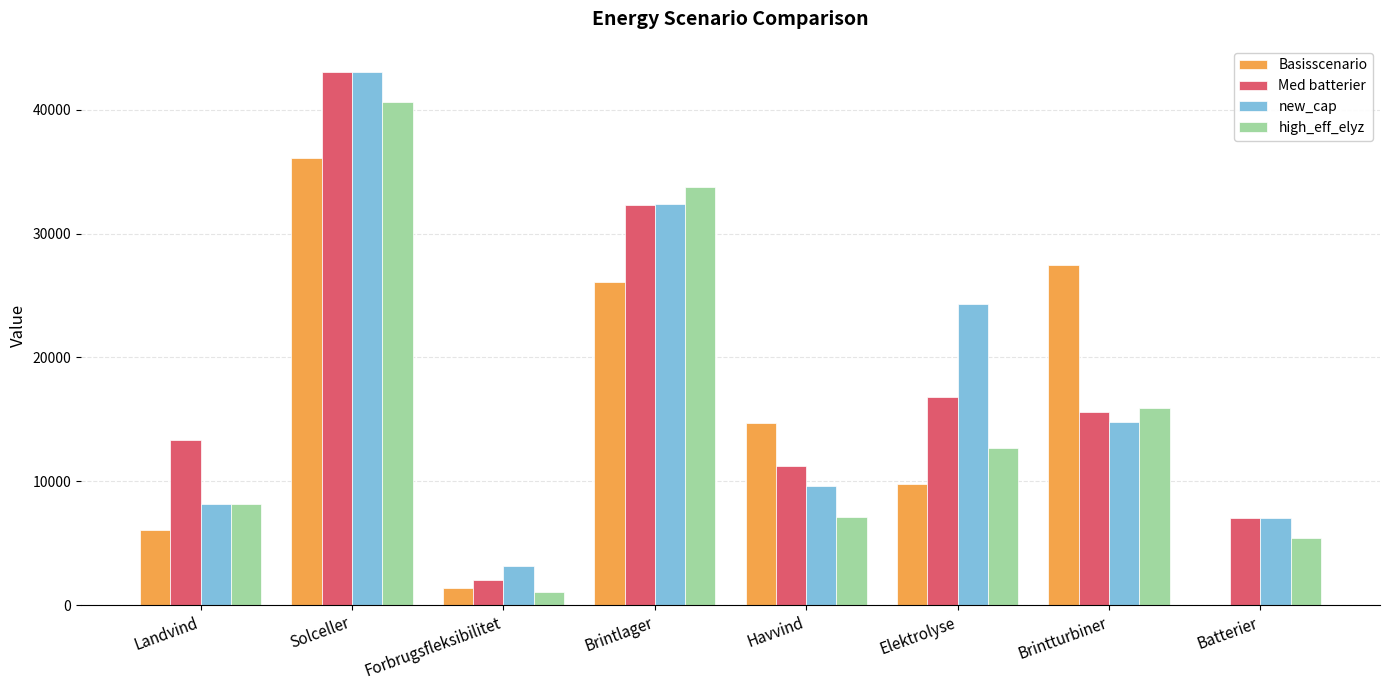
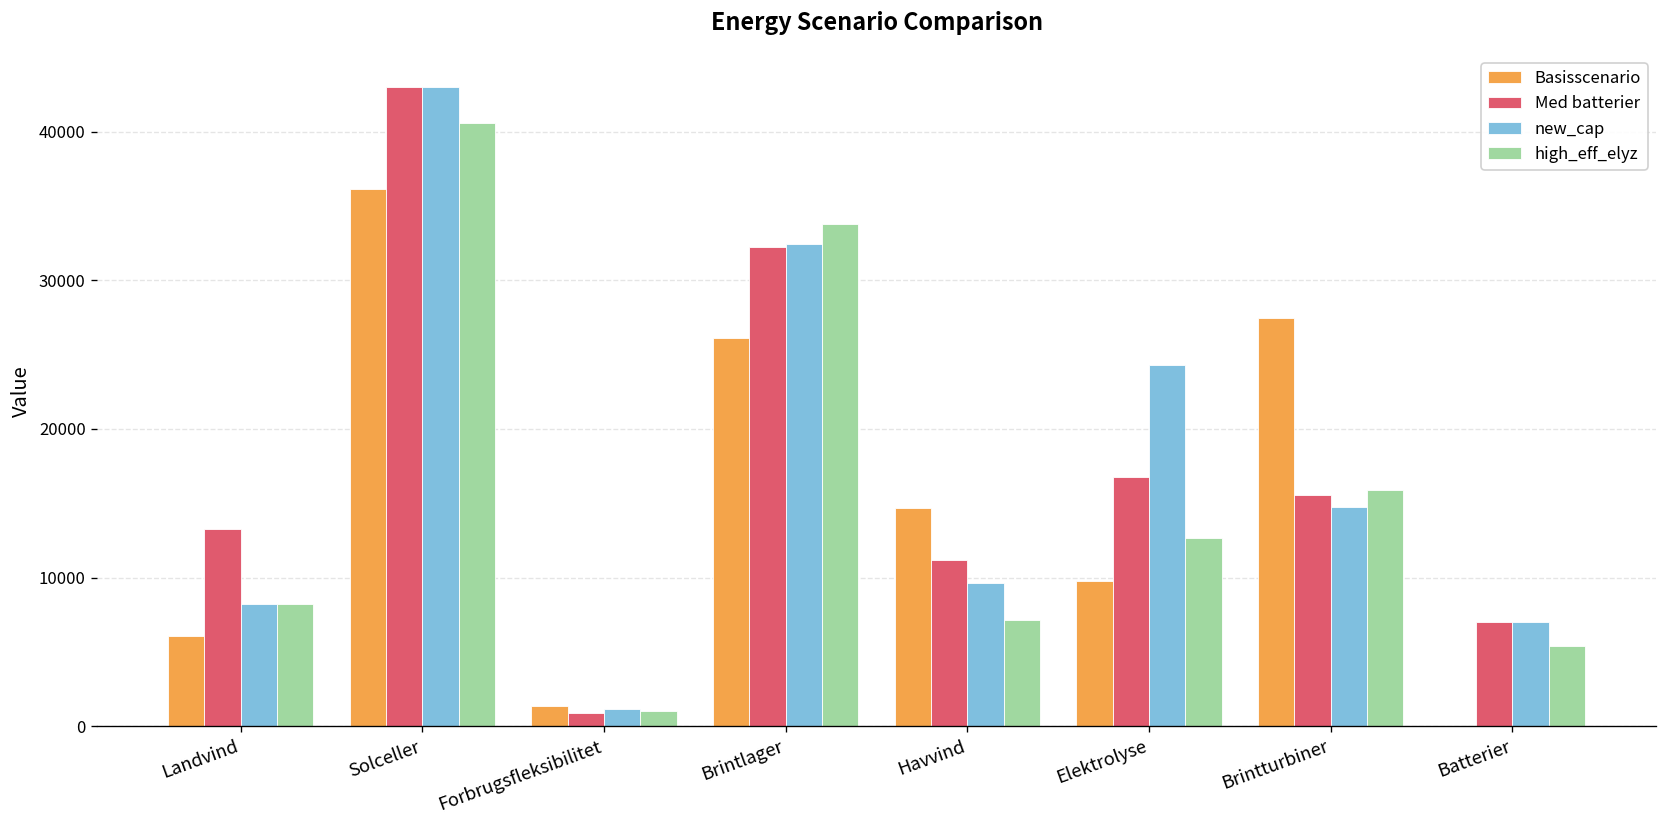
Med batterier, Forbrugsfleksibilitet: 2000 -> 900
new_cap, Forbrugsfleksibilitet: 3100 -> 1200
